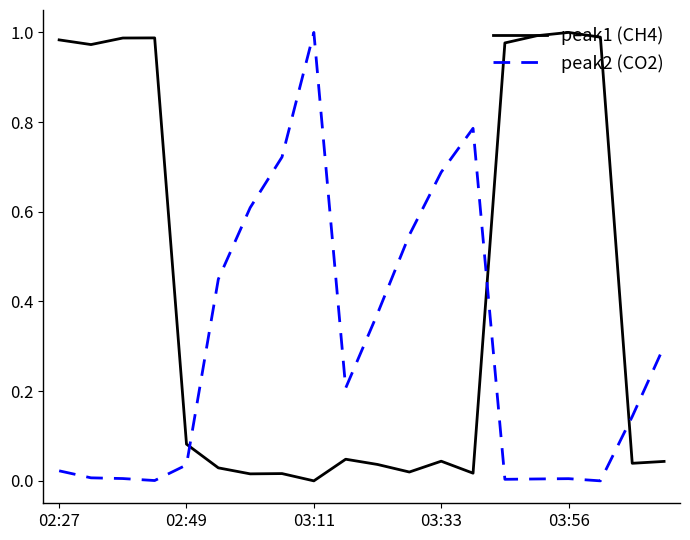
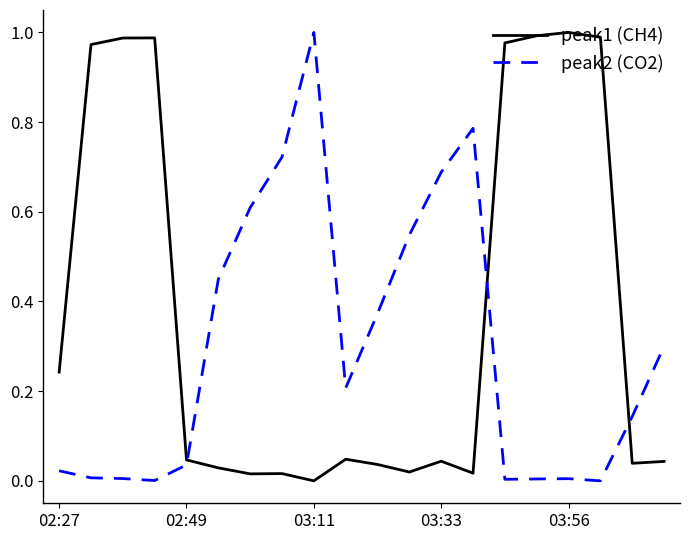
peak1 (CH4), 02:27: 0.98 -> 0.24
peak1 (CH4), 02:49: 0.08 -> 0.05
